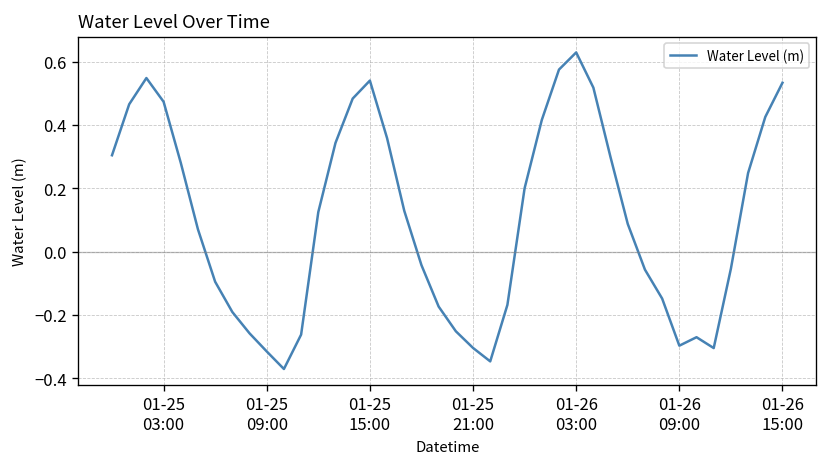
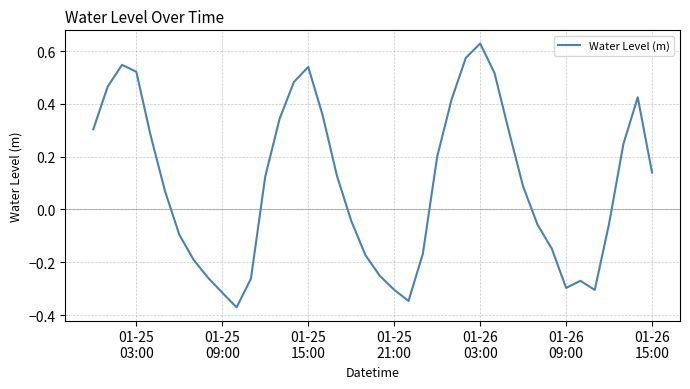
01-25 03:00: 0.47 -> 0.52
01-26 15:00: 0.53 -> 0.14
